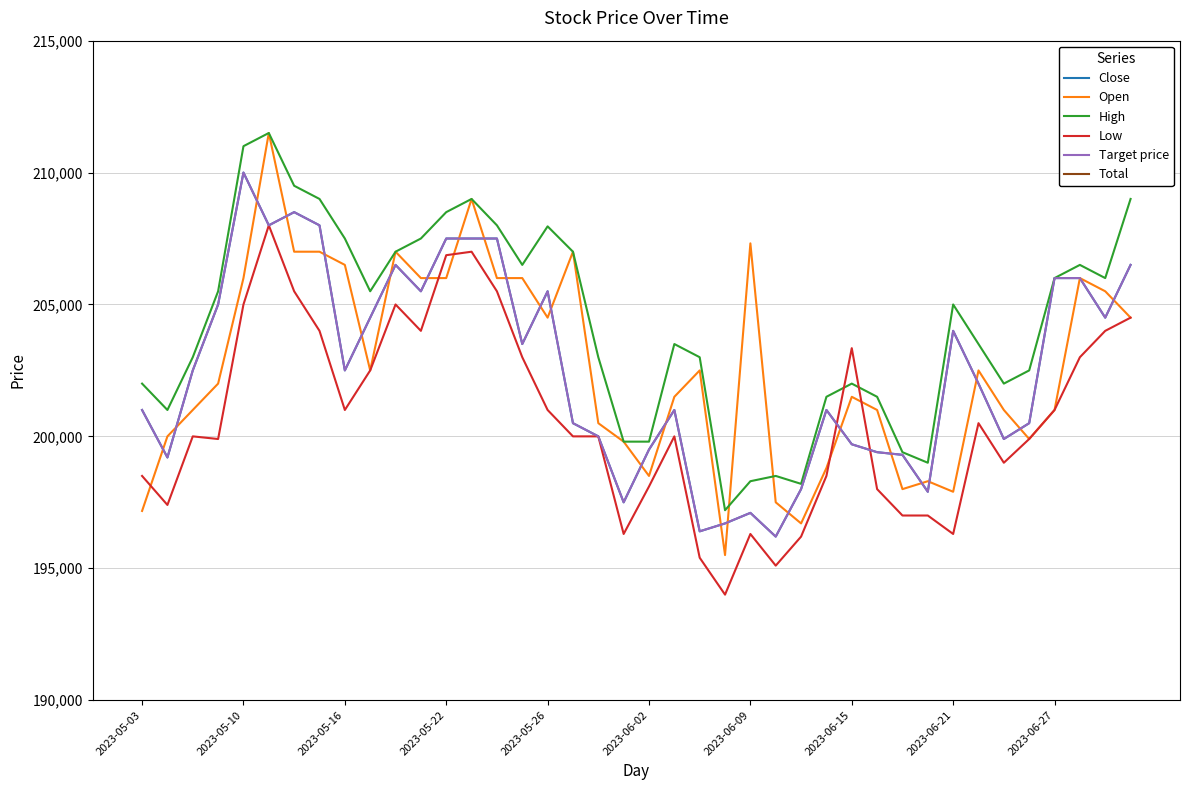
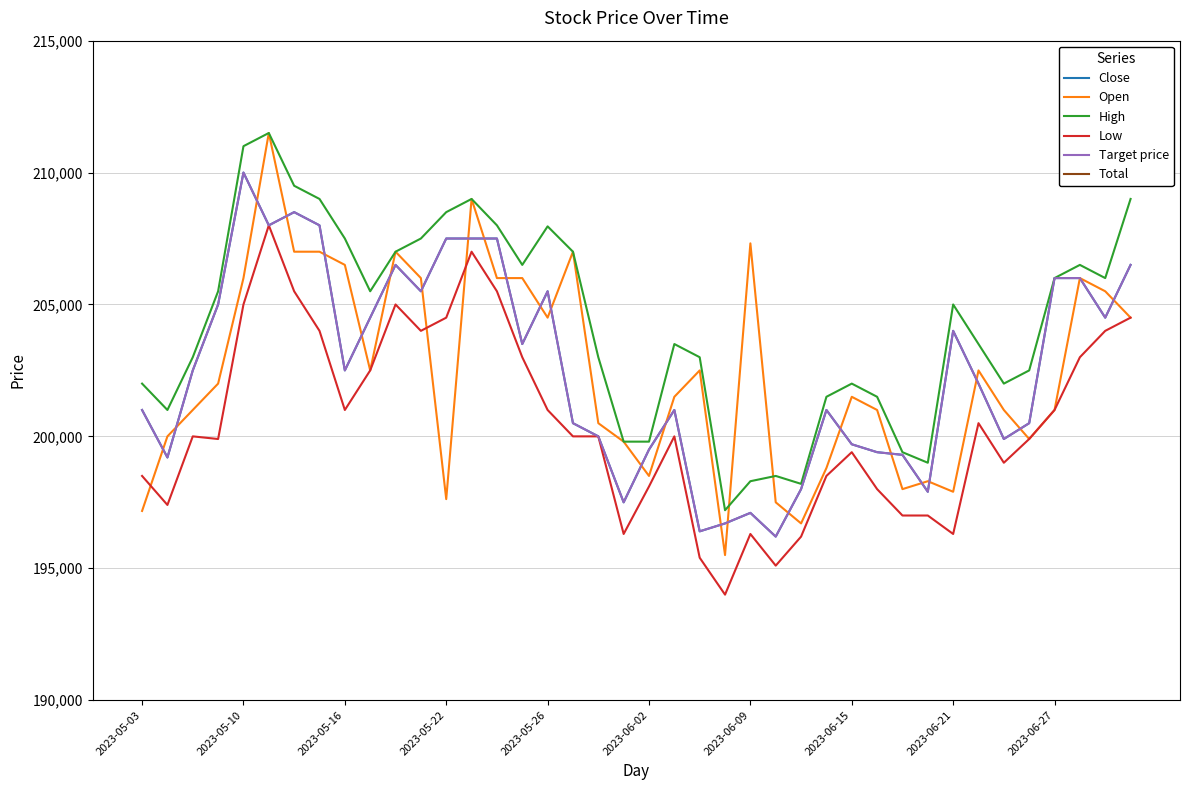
Open, 2023-05-22: 206,000 -> 197,600
Low, 2023-05-22: 206,900 -> 204,500
Low, 2023-06-15: 203,300 -> 199,400
